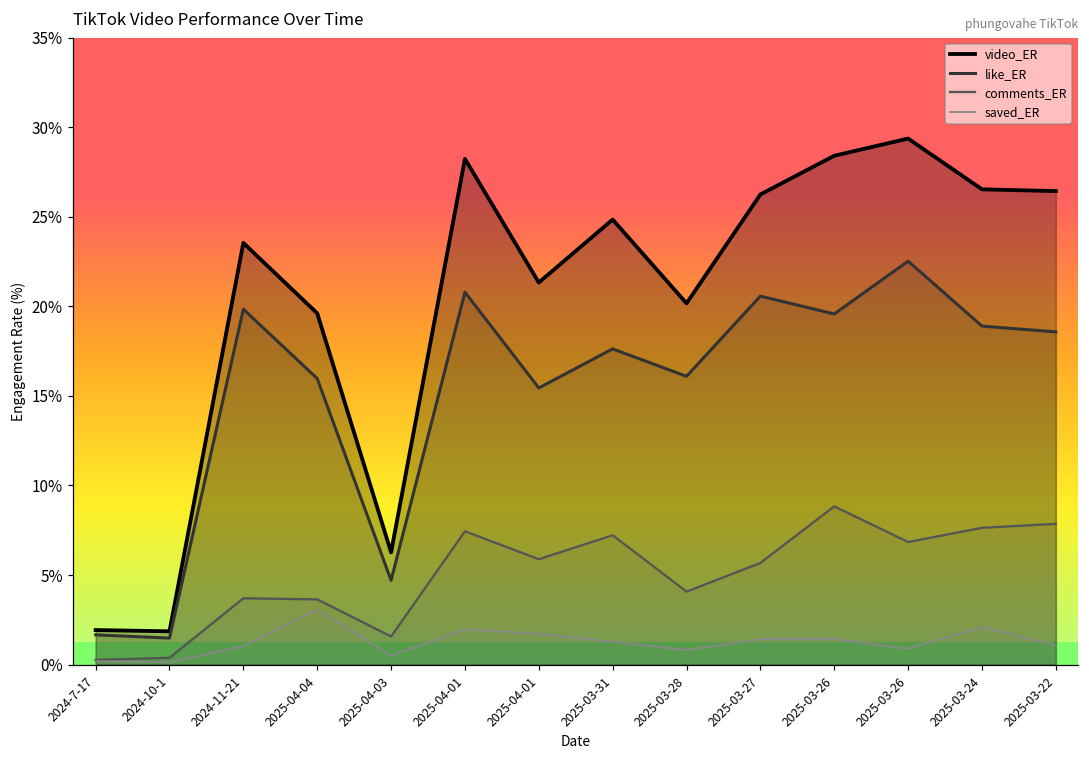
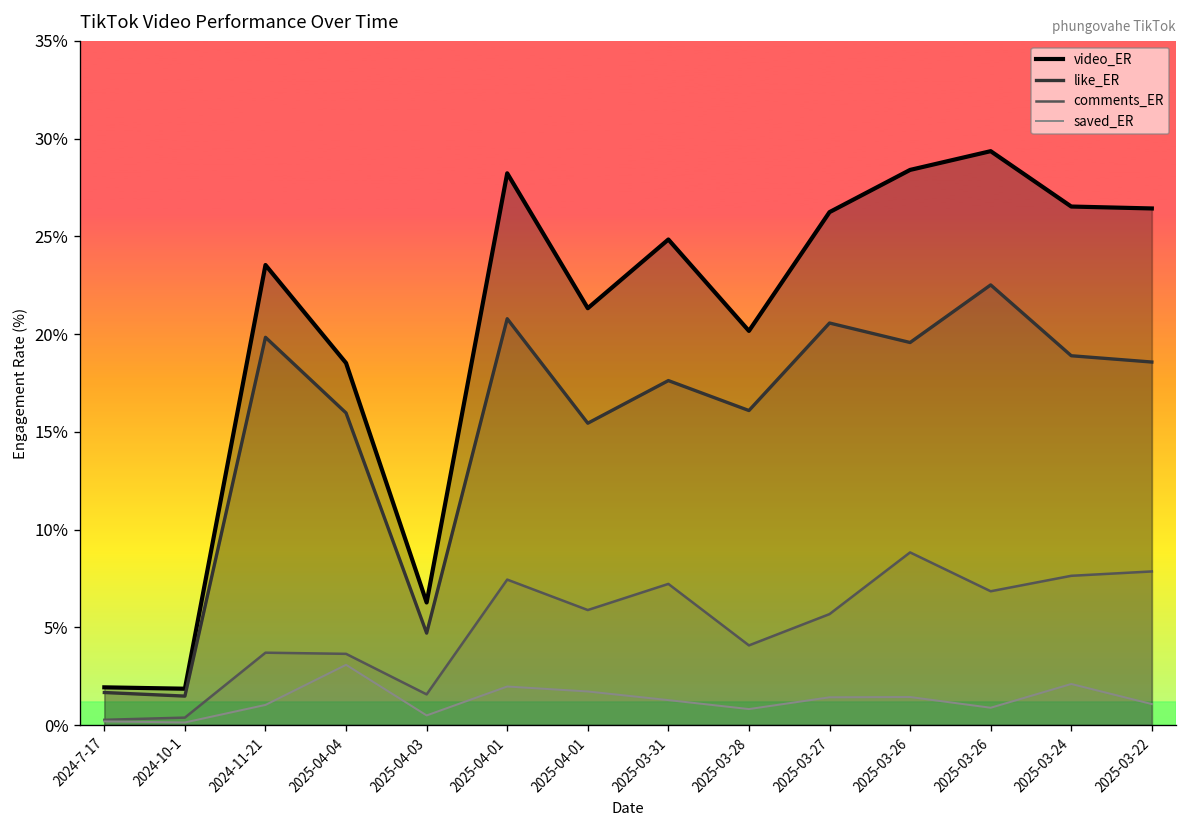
video_ER, 2025-04-04: 19.6% -> 18.5%
